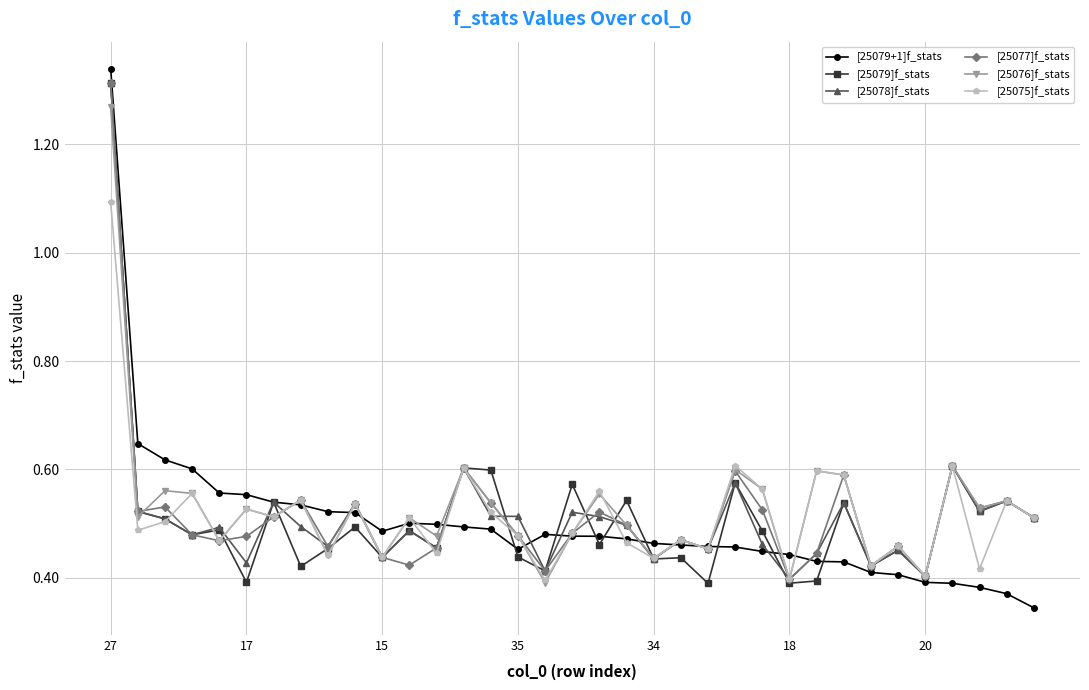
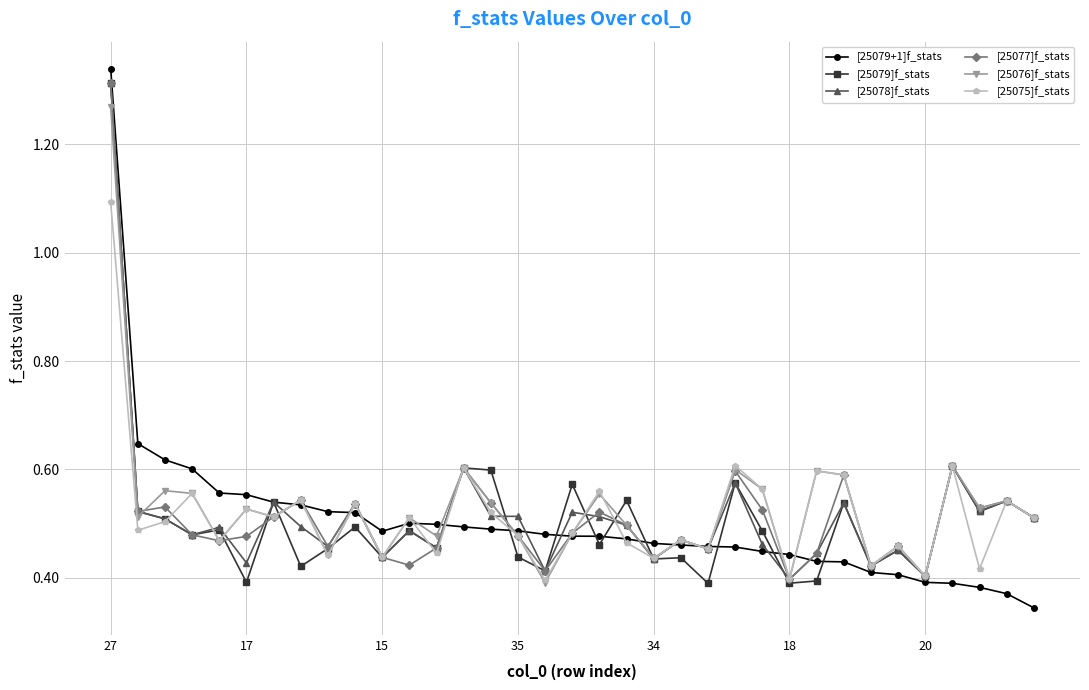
[25079+1]f_stats, 35: 0.45 -> 0.49
